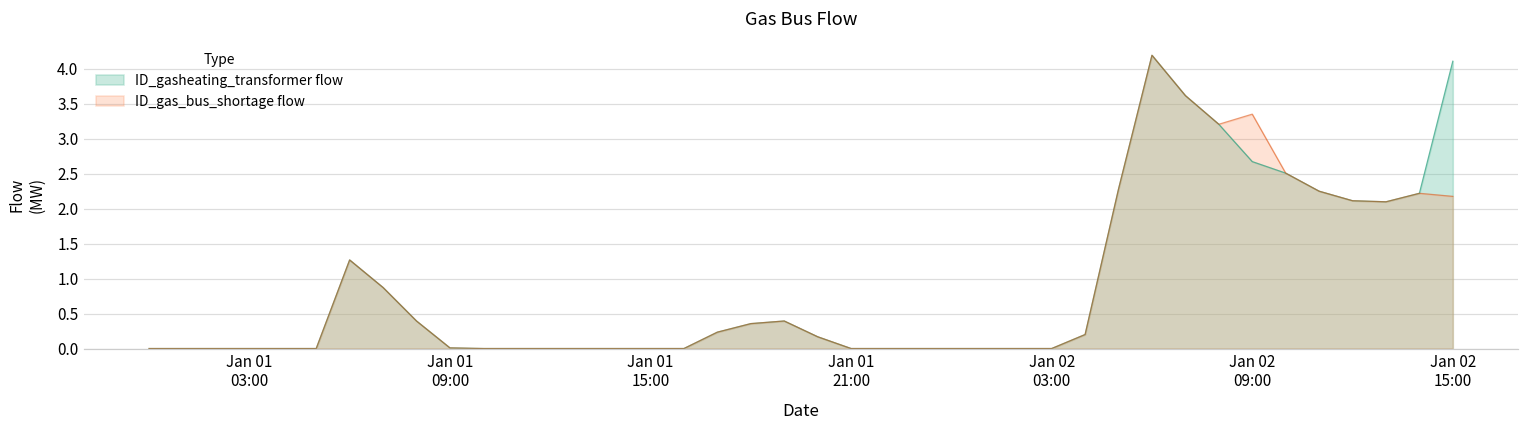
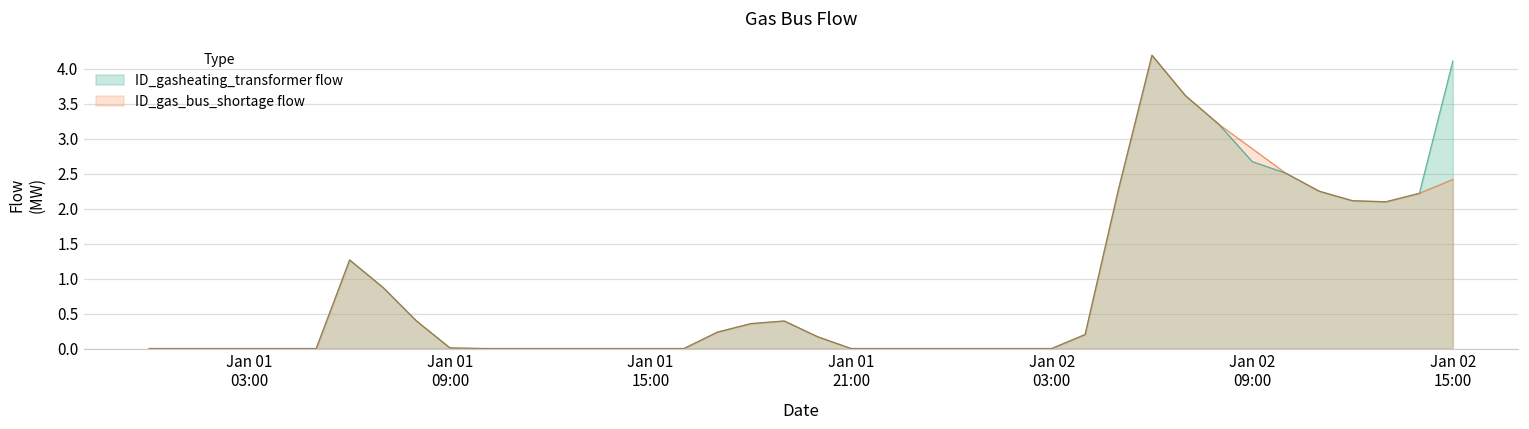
ID_gas_bus_shortage flow, Jan 02 09:00: 3.4 -> 2.9
ID_gas_bus_shortage flow, Jan 02 15:00: 2.2 -> 2.4
